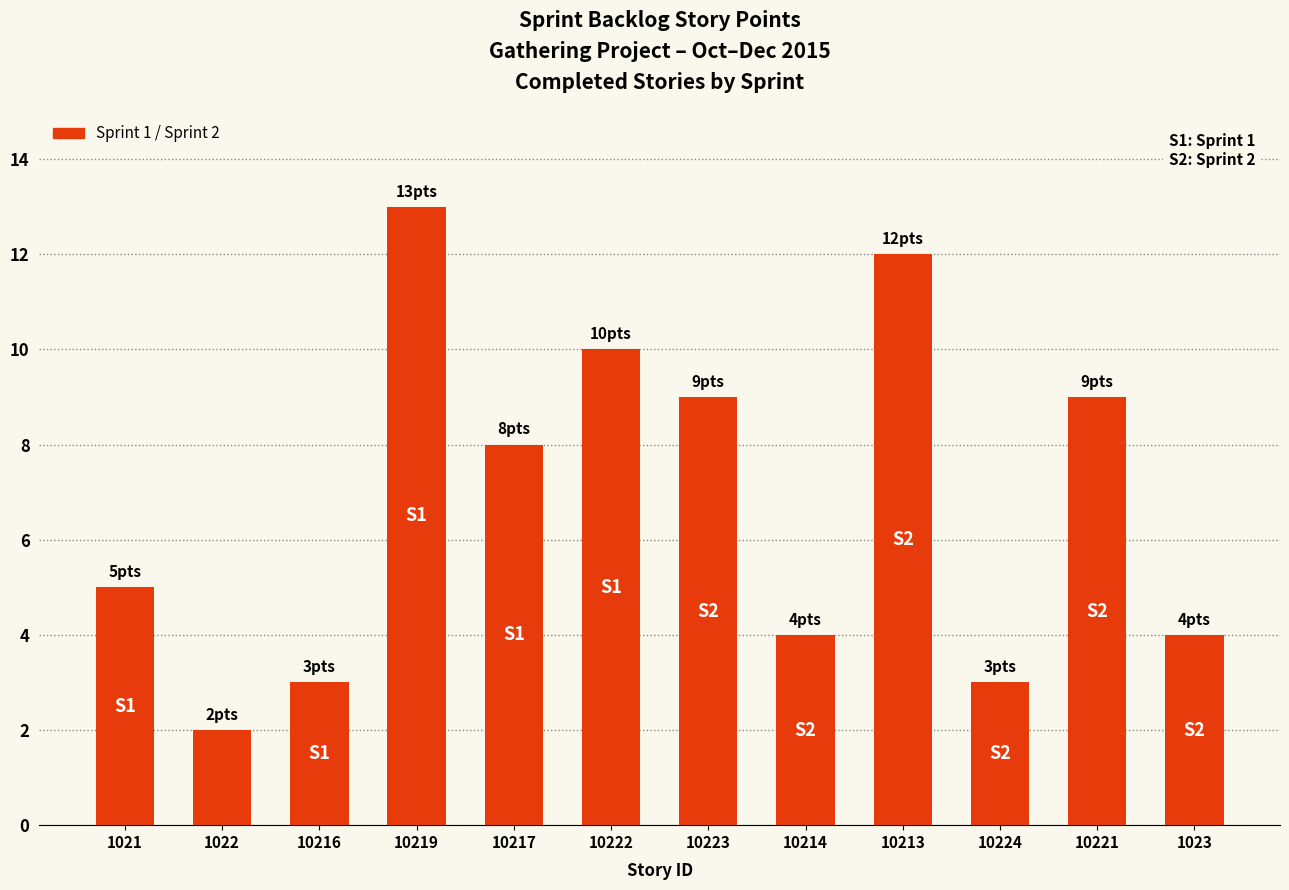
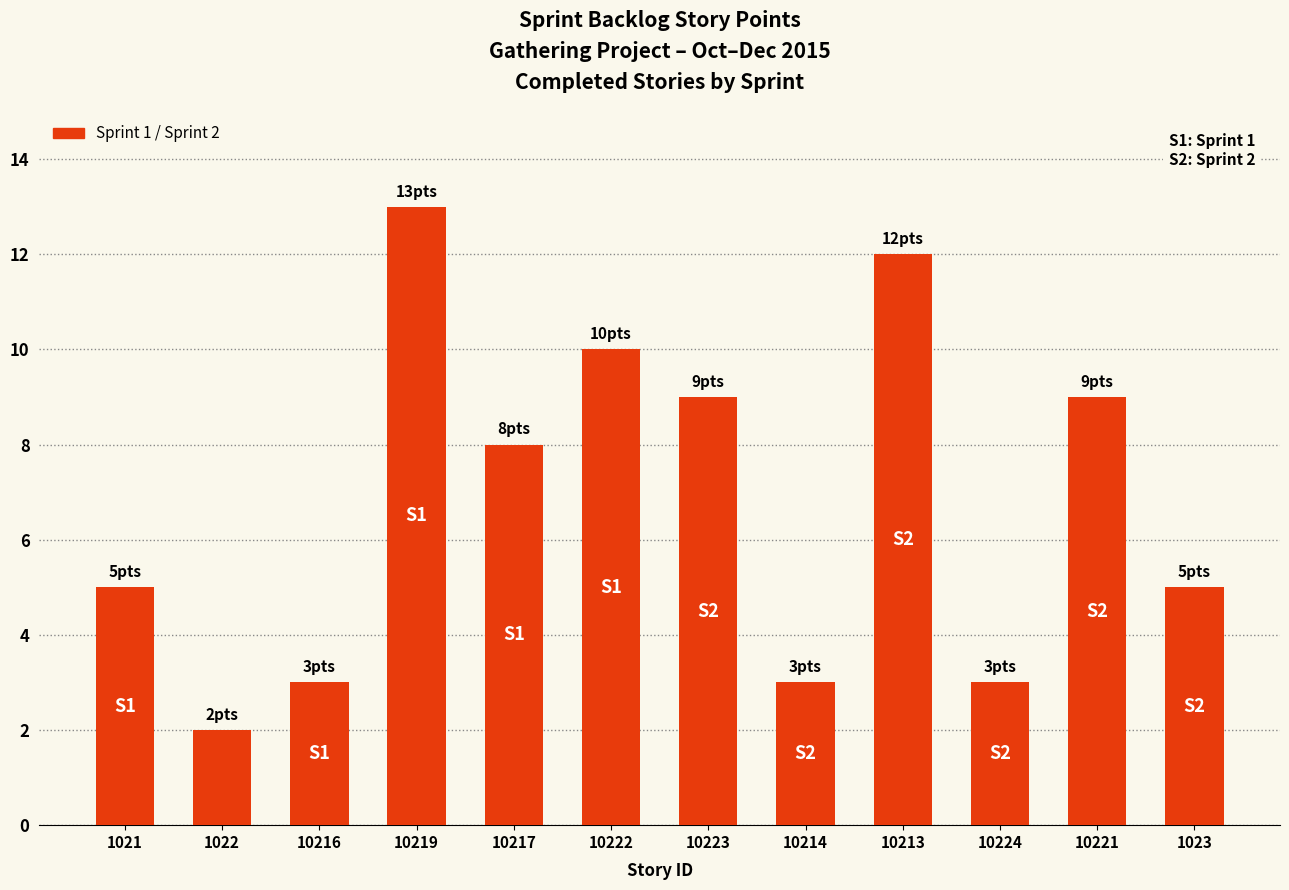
10214: 4 -> 3
1023: 4 -> 5
